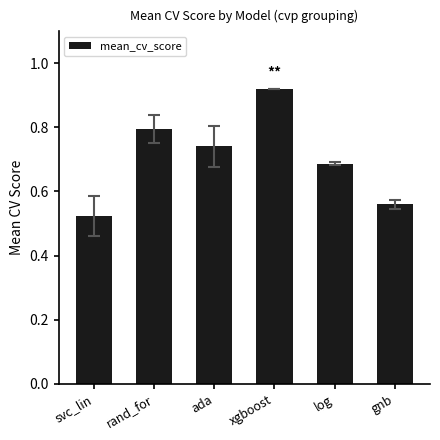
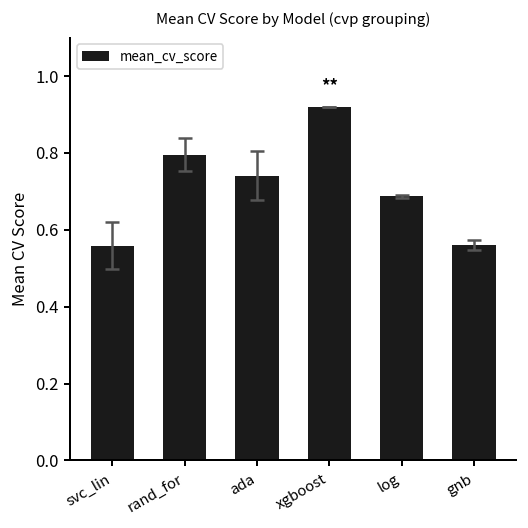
mean_cv_score, svc_lin: 0.52 -> 0.56
